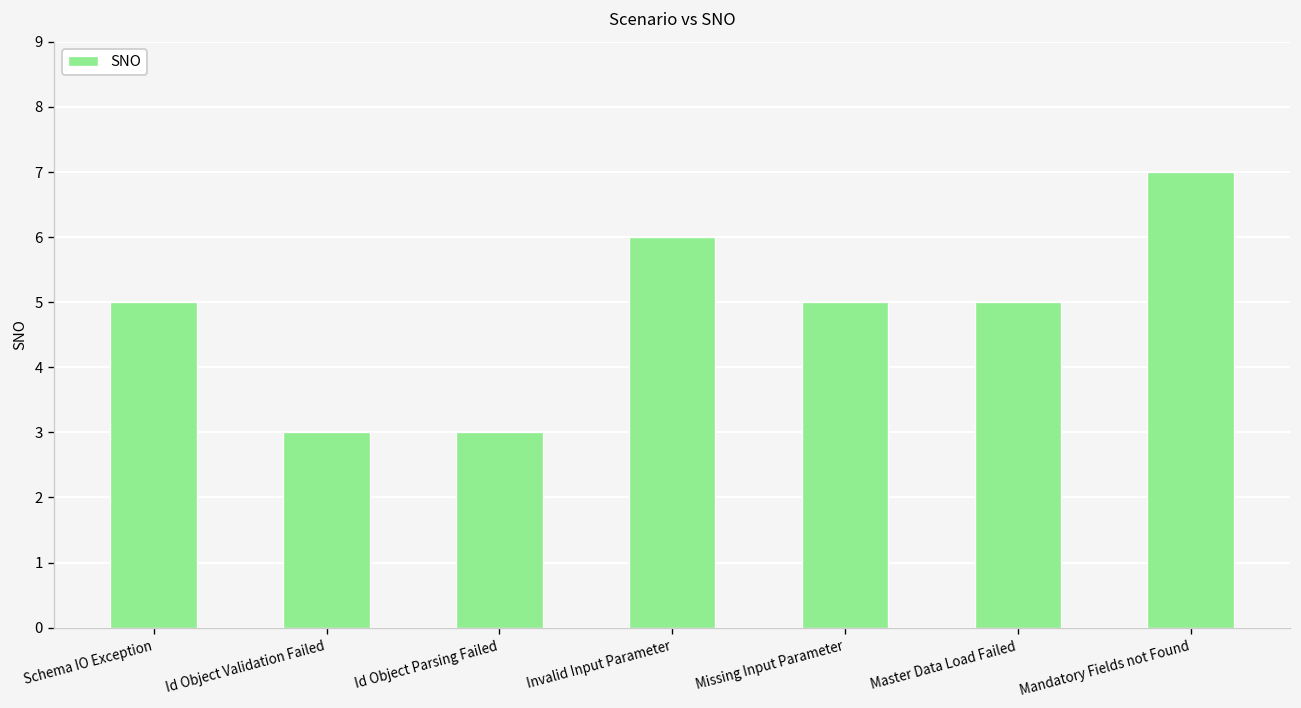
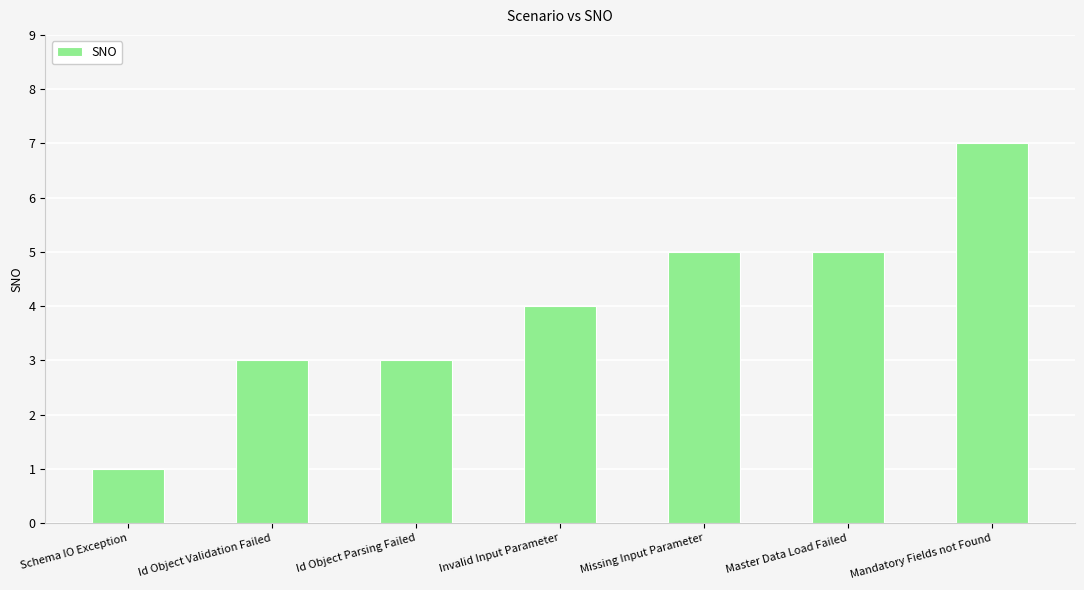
Schema IO Exception: 5 -> 1
Invalid Input Parameter: 6 -> 4
